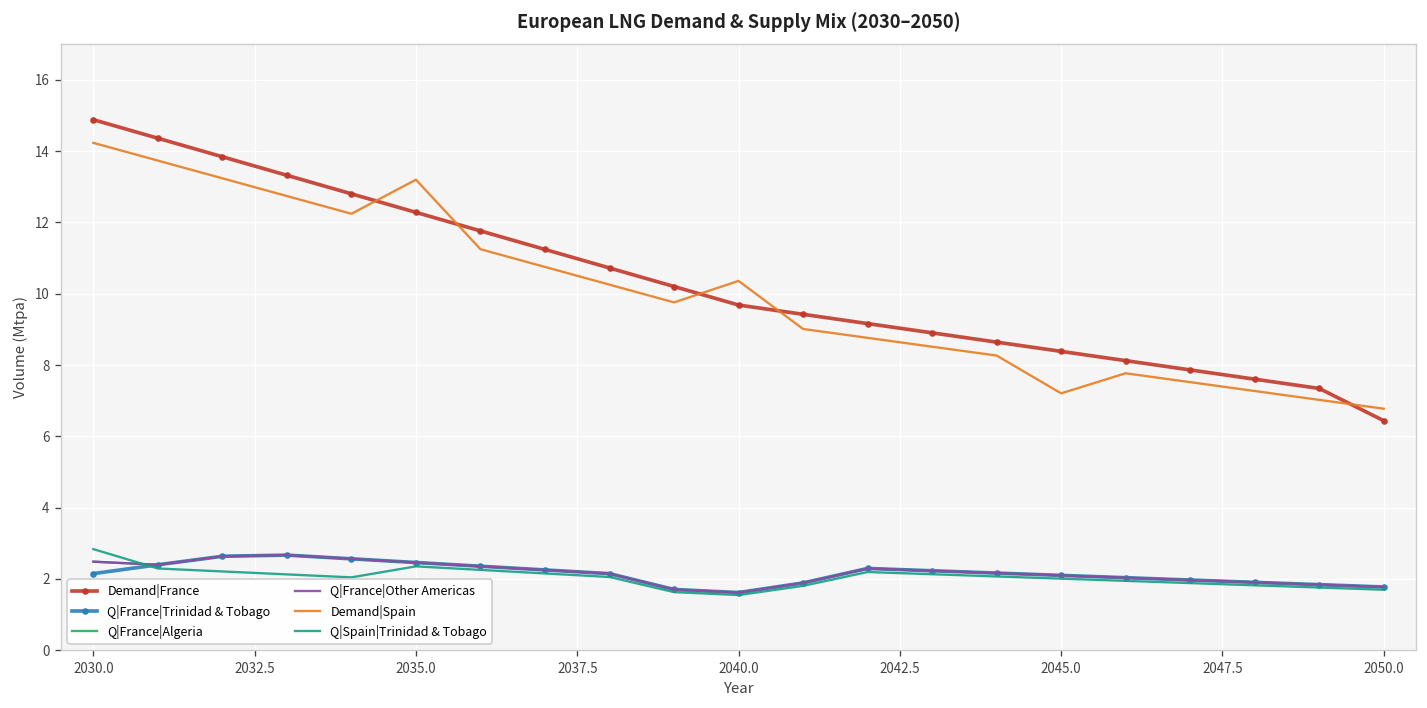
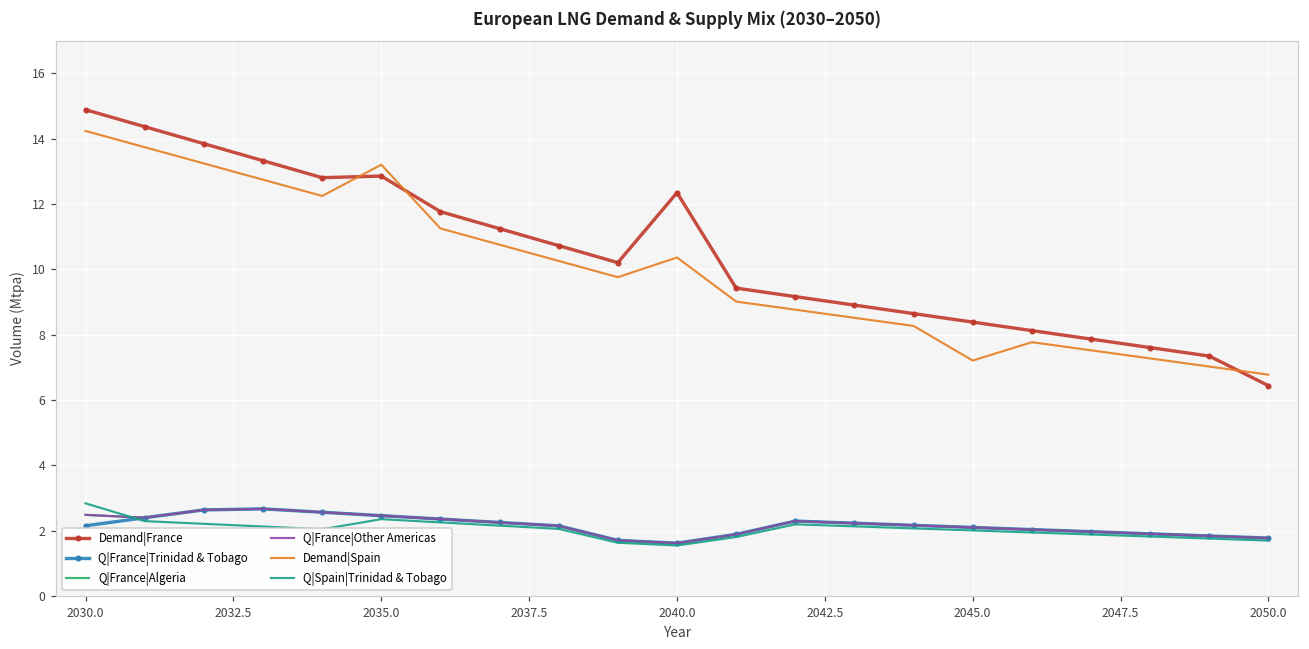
Demand|France, 2035.0: 12.3 -> 12.9
Demand|France, 2040.0: 9.7 -> 12.3
